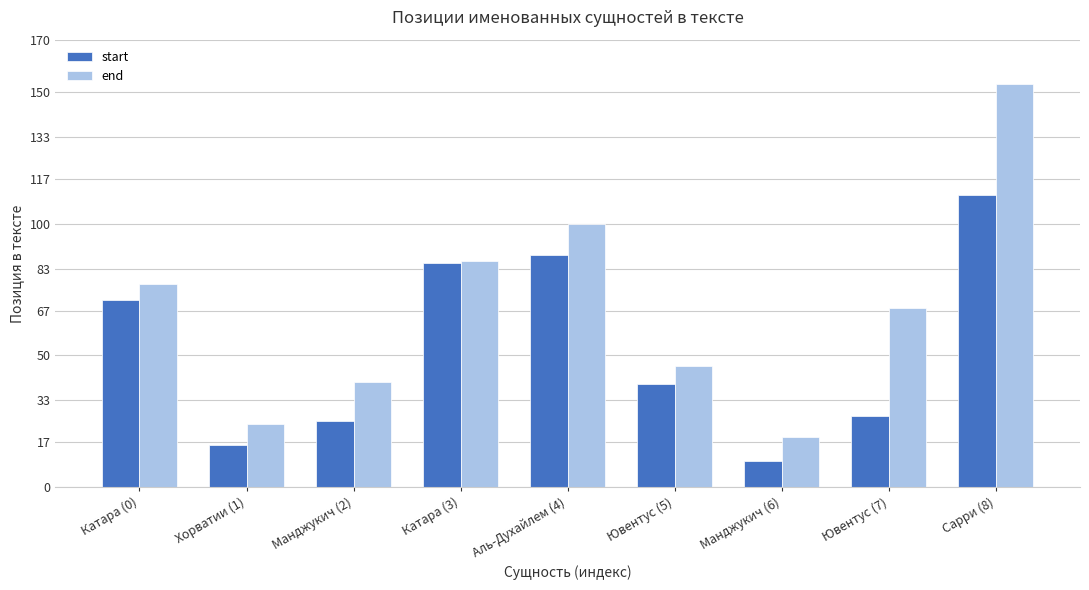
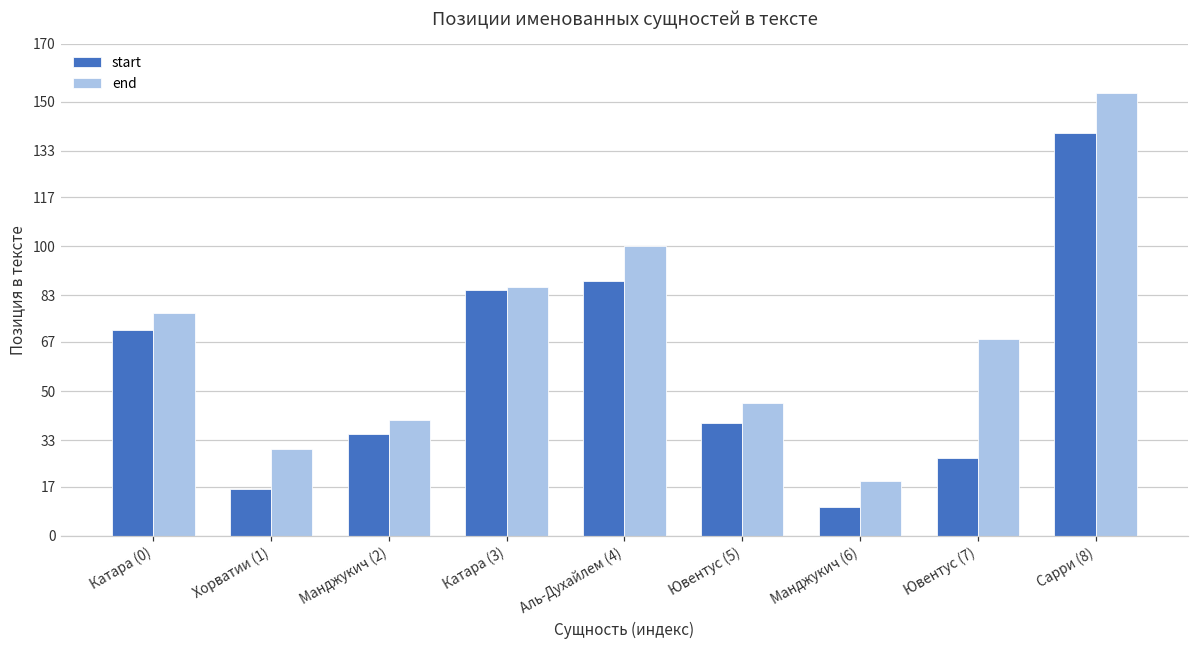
end, Хорватии (1): 24 -> 30
start, Манджукич (2): 25 -> 35
start, Сарри (8): 111 -> 139
